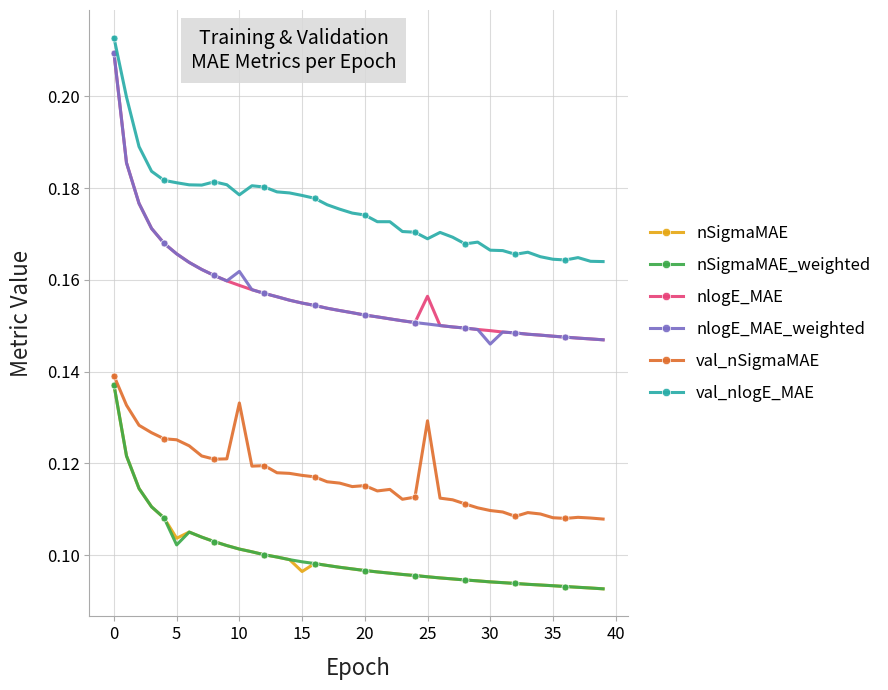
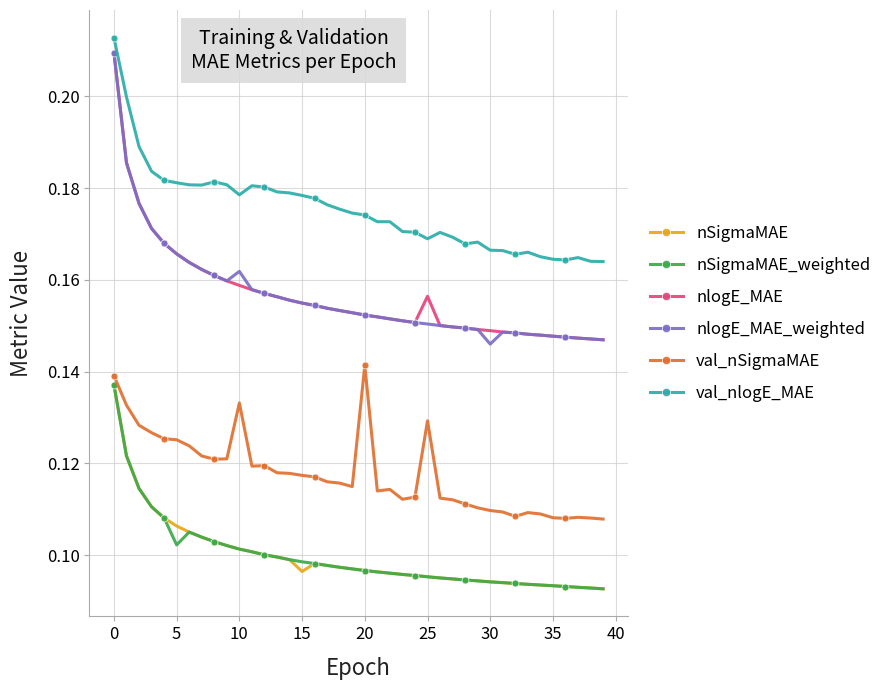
nSigmaMAE, 5: 0.104 -> 0.106
val_nSigmaMAE, 20: 0.115 -> 0.141
